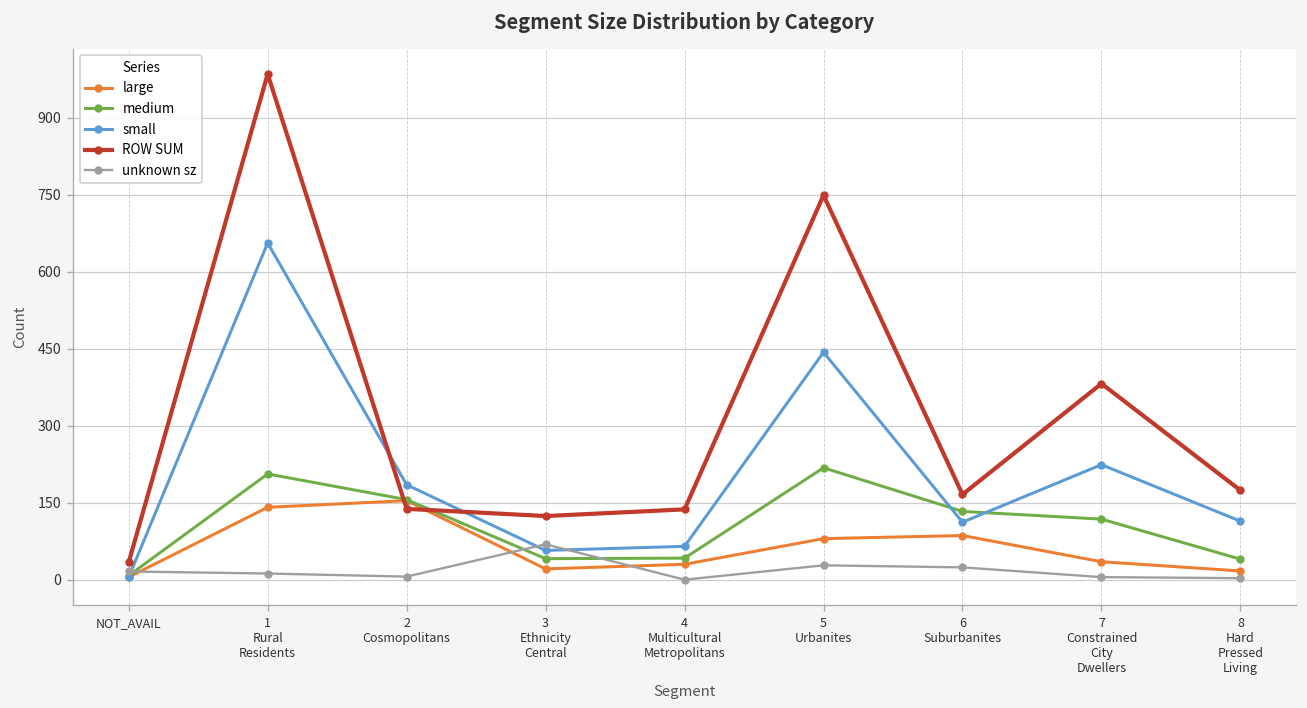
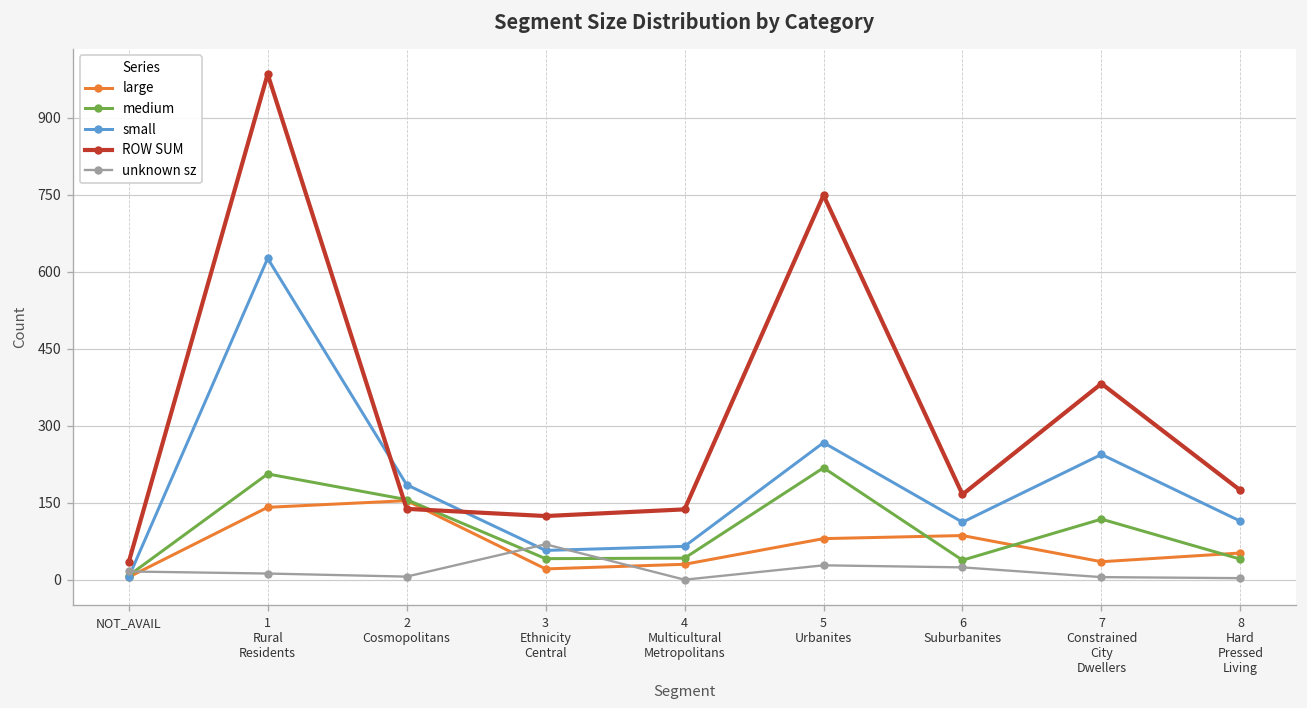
small, 1 Rural Residents: 660 -> 630
small, 5 Urbanites: 440 -> 270
medium, 6 Suburbanites: 130 -> 40
small, 7 Constrained City Dwellers: 220 -> 240
large, 8 Hard Pressed Living: 20 -> 50
